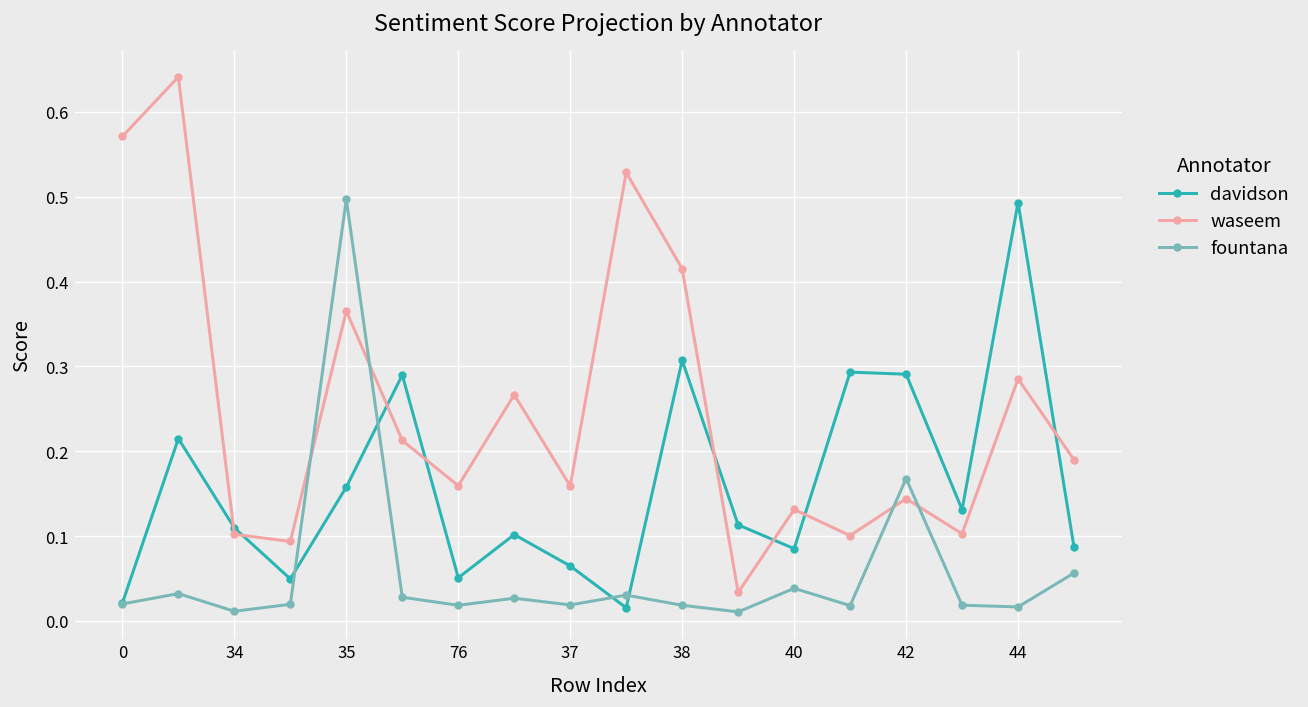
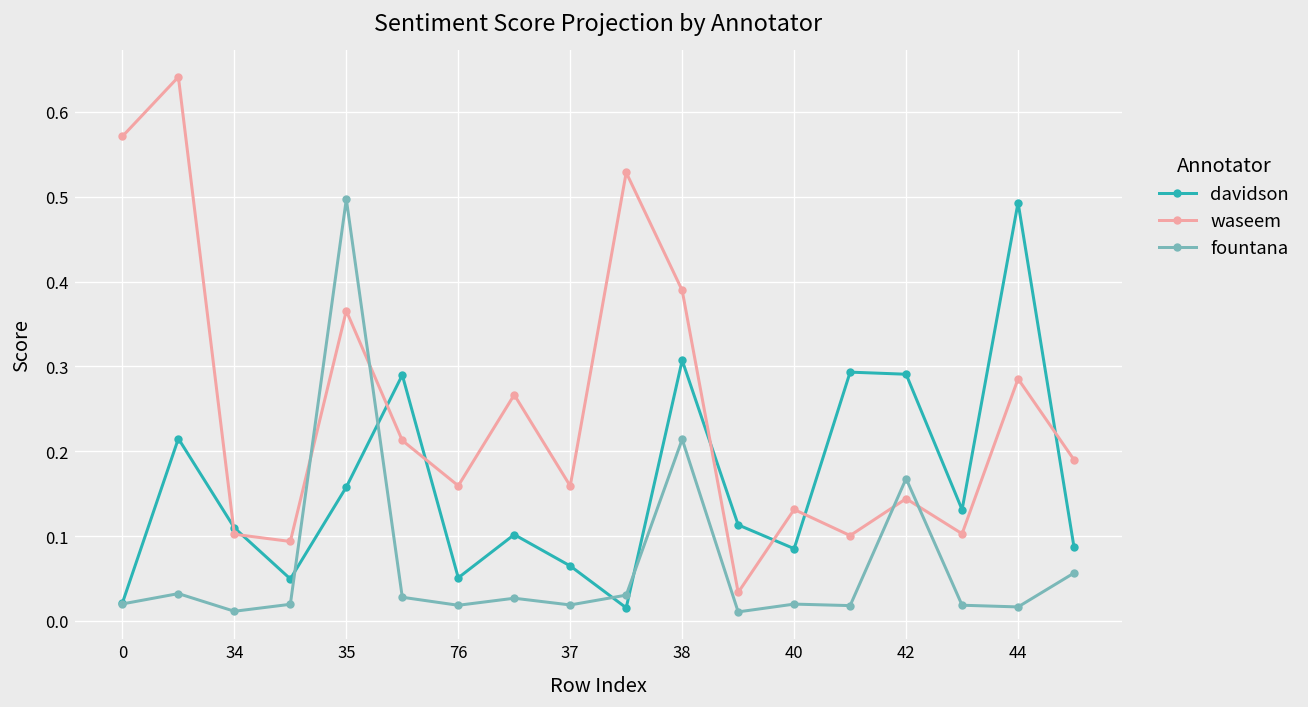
waseem, 38: 0.42 -> 0.39
fountana, 38: 0.02 -> 0.21
fountana, 40: 0.04 -> 0.02
